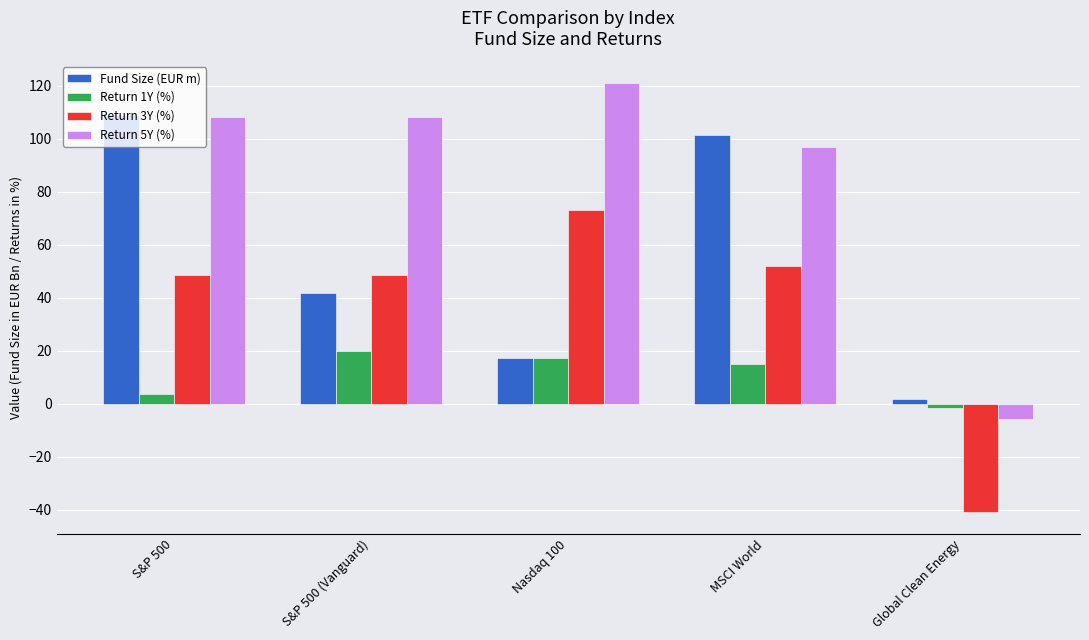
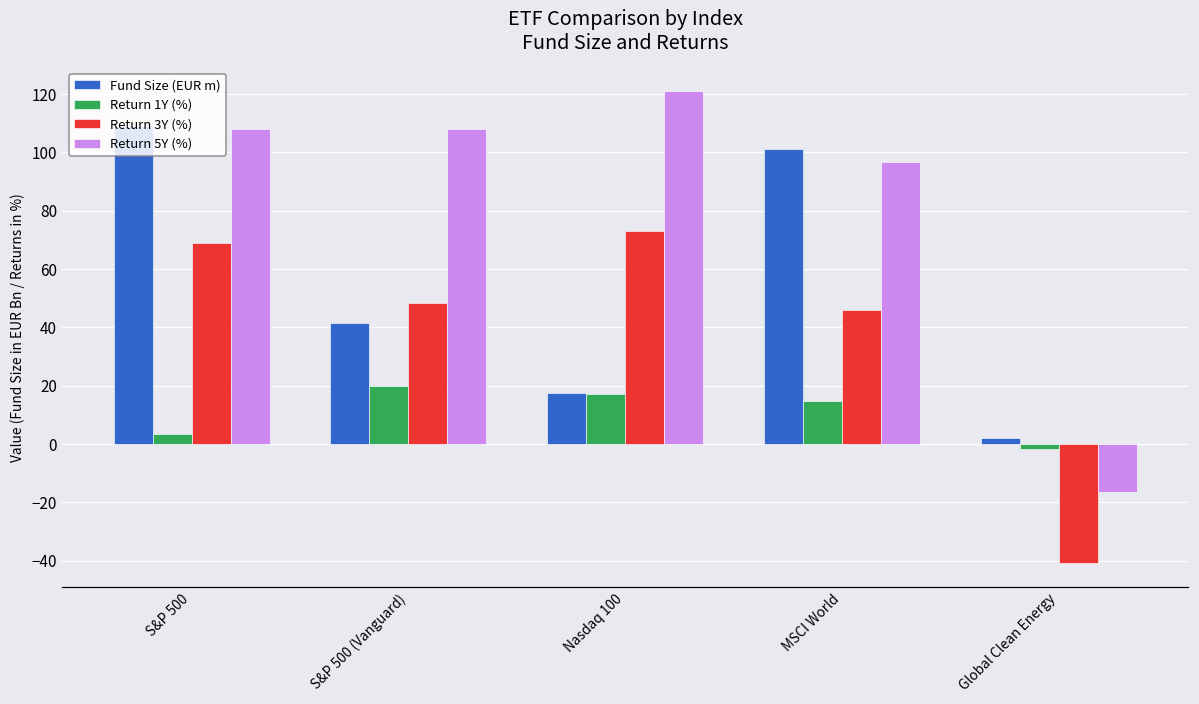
Return 3Y (%), S&P 500: 48 -> 69
Return 3Y (%), MSCI World: 52 -> 46
Return 5Y (%), Global Clean Energy: -6 -> -16
